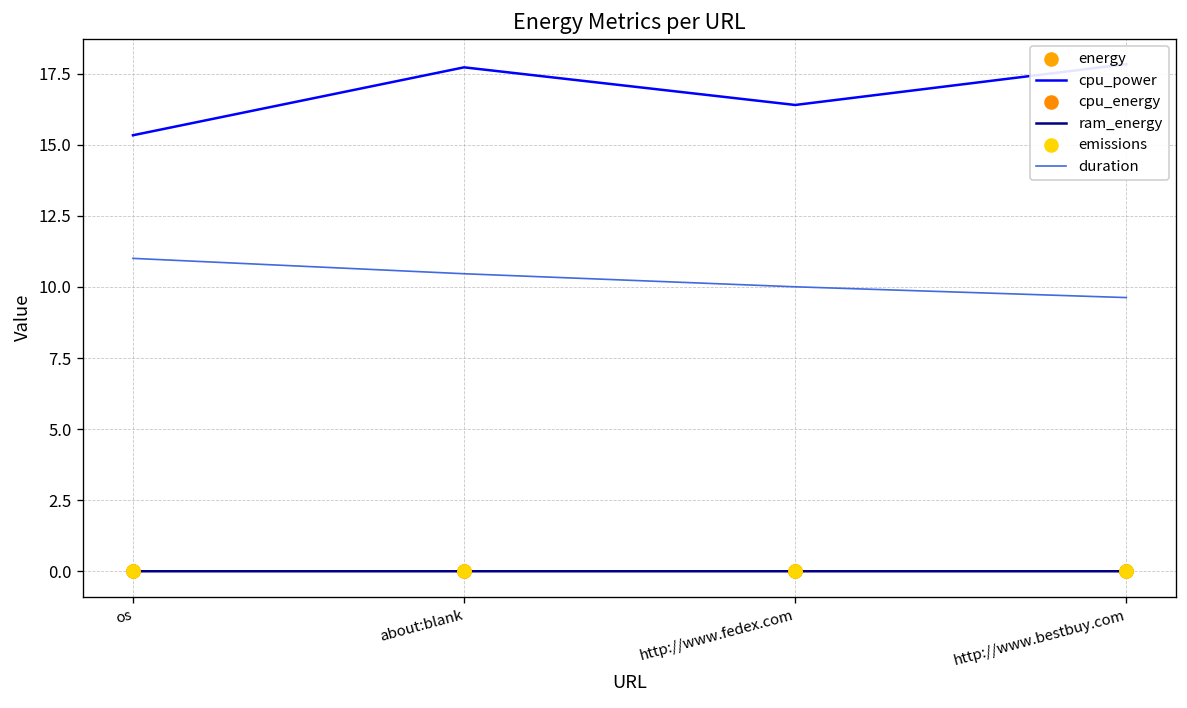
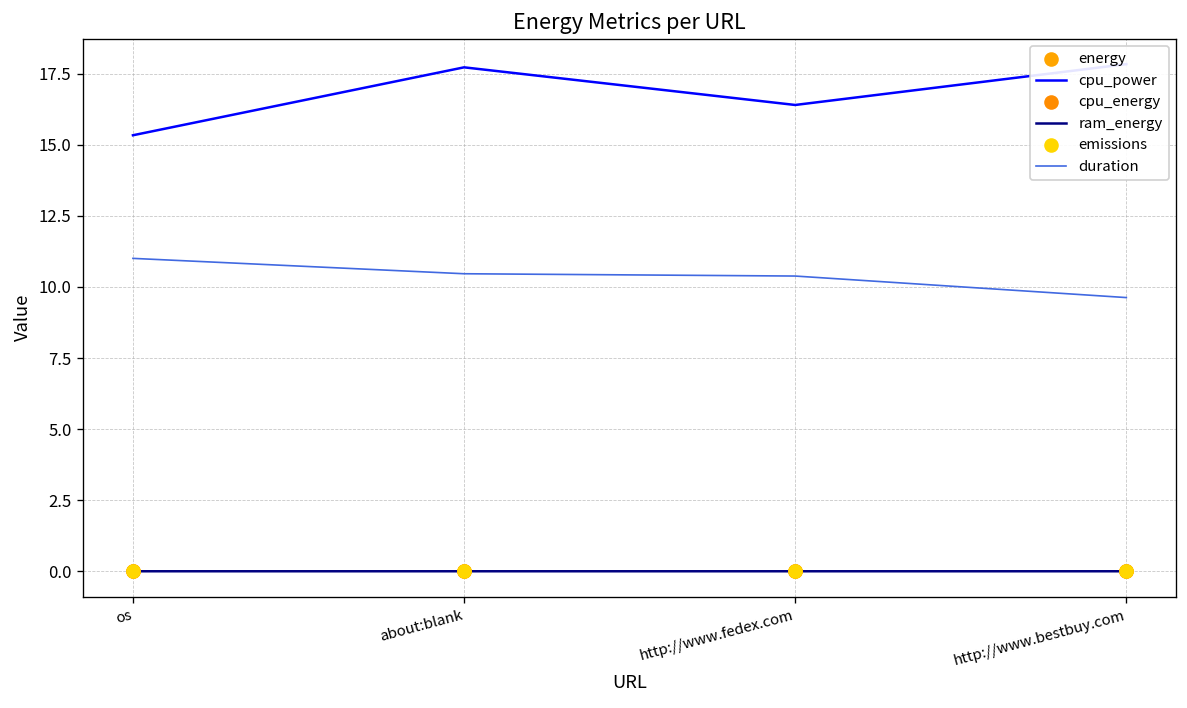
duration, http://www.fedex.com: 10.0 -> 10.4
